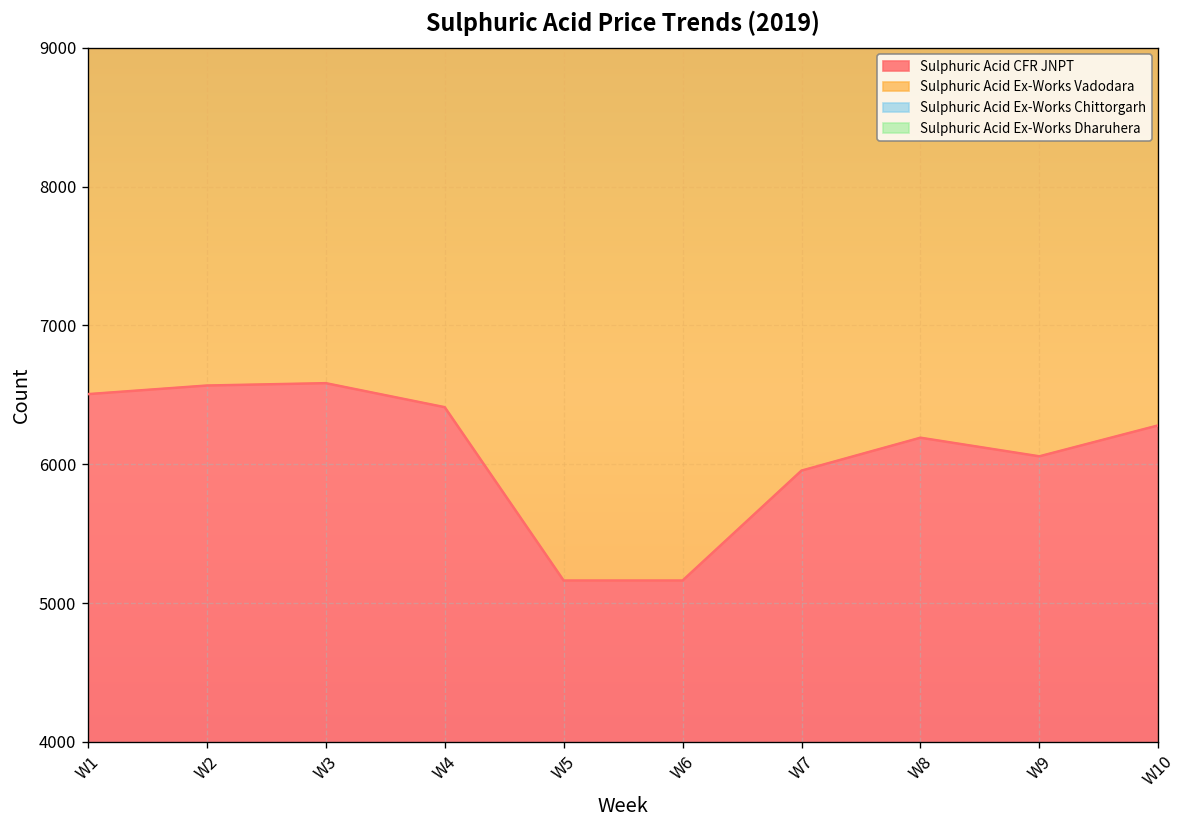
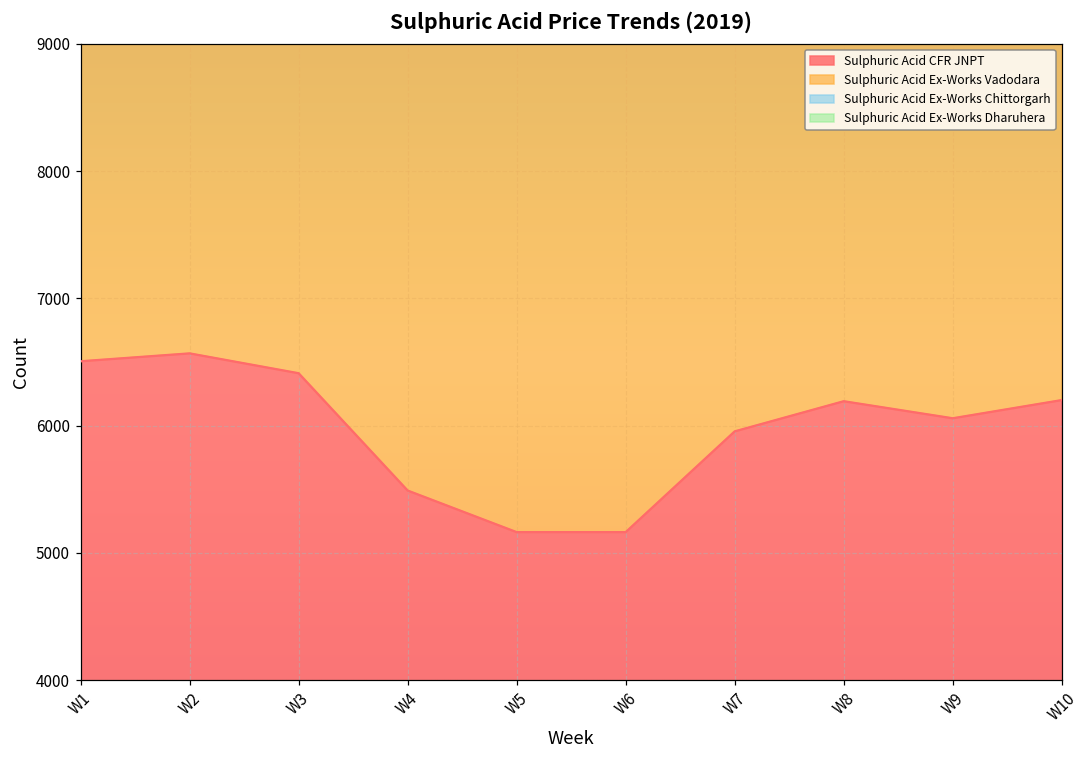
Sulphuric Acid CFR JNPT, W3: 6580 -> 6410
Sulphuric Acid CFR JNPT, W4: 6410 -> 5490
Sulphuric Acid CFR JNPT, W10: 6280 -> 6200
